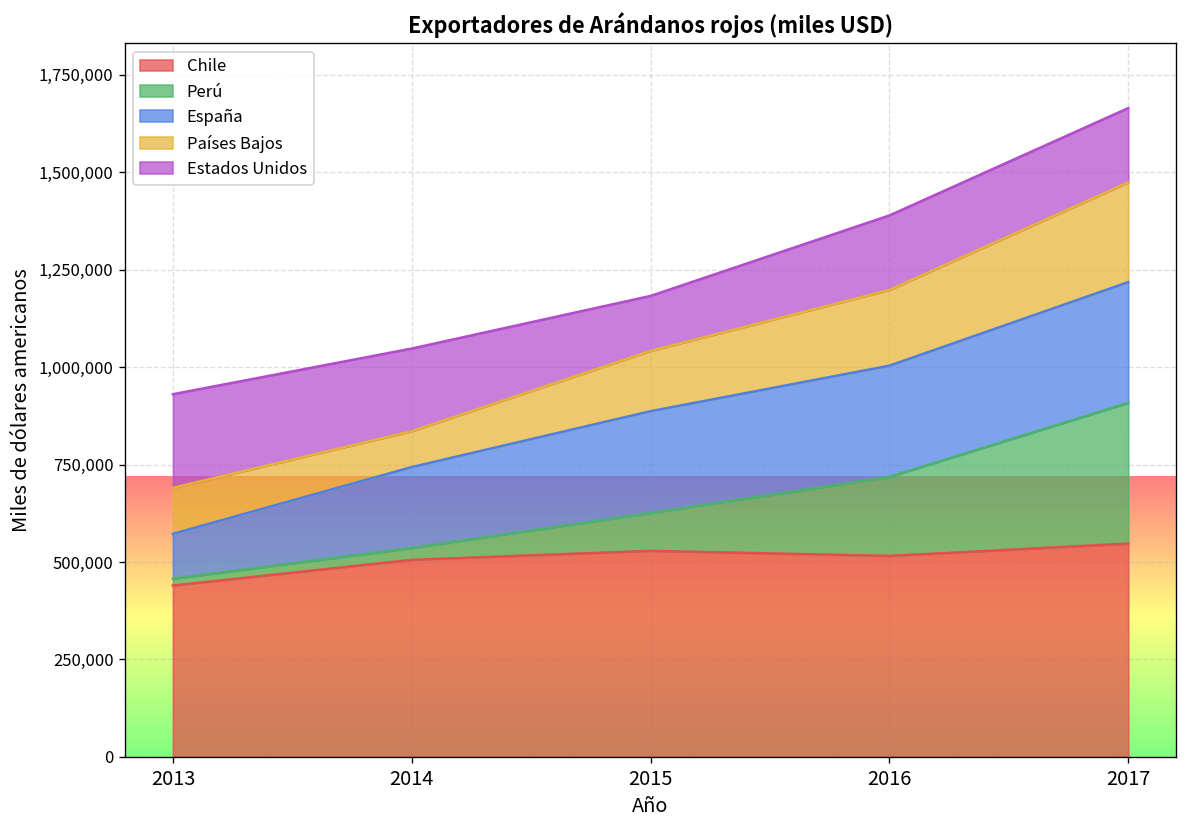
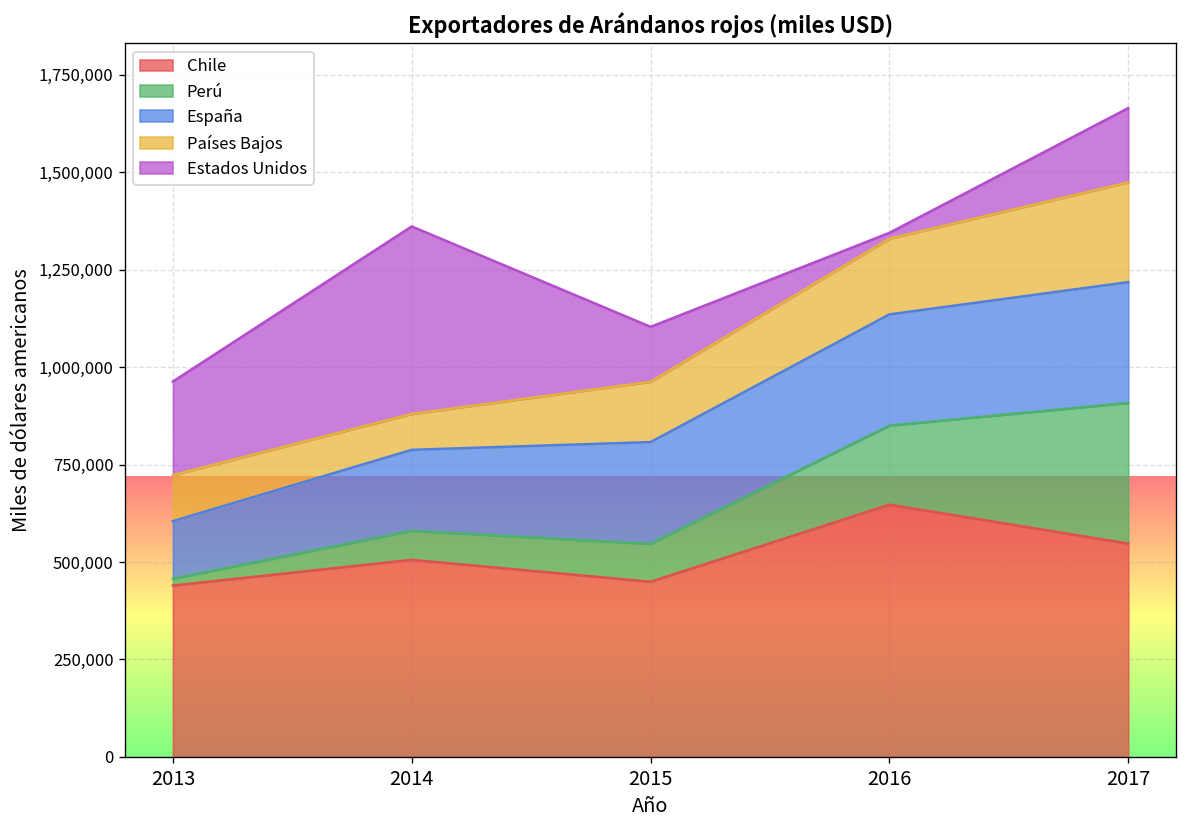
España, 2013: 120,000 -> 150,000
Perú, 2014: 30,000 -> 70,000
Estados Unidos, 2014: 210,000 -> 480,000
Chile, 2015: 530,000 -> 450,000
Chile, 2016: 520,000 -> 650,000
Estados Unidos, 2016: 190,000 -> 10,000
